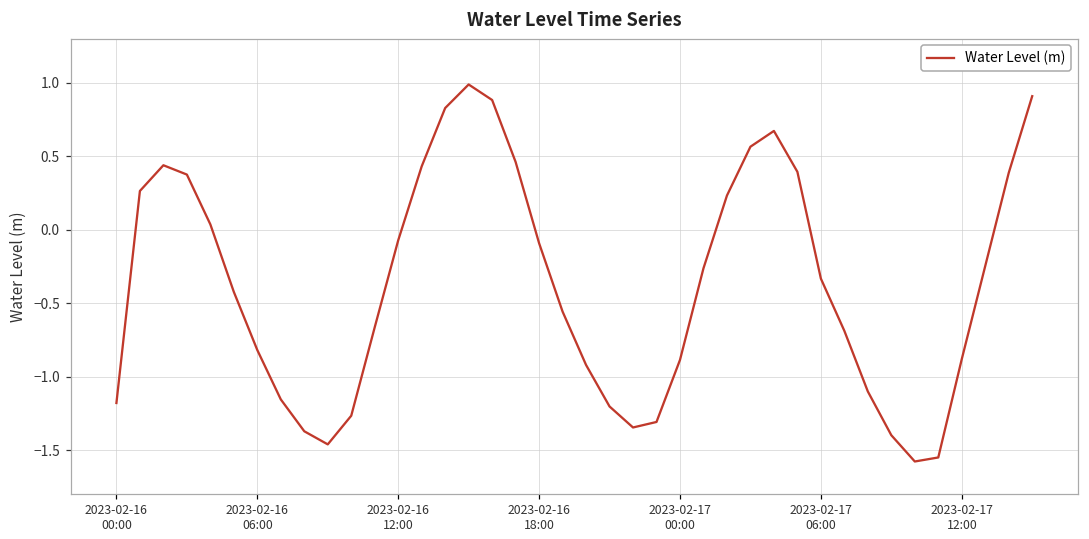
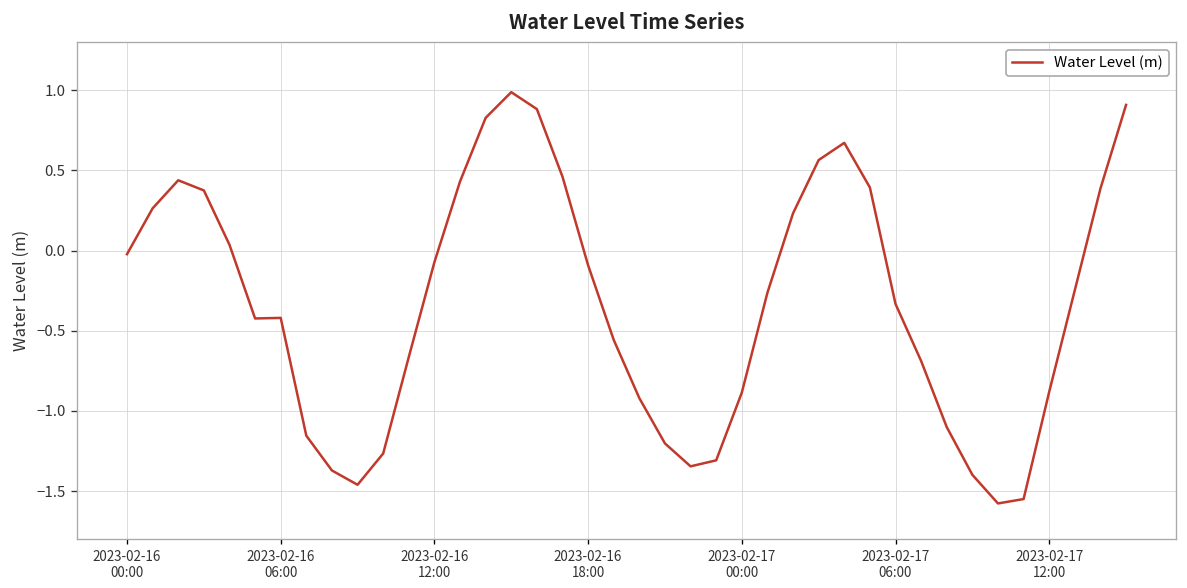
2023-02-16 00:00: -1.18 -> -0.02
2023-02-16 06:00: -0.82 -> -0.42
